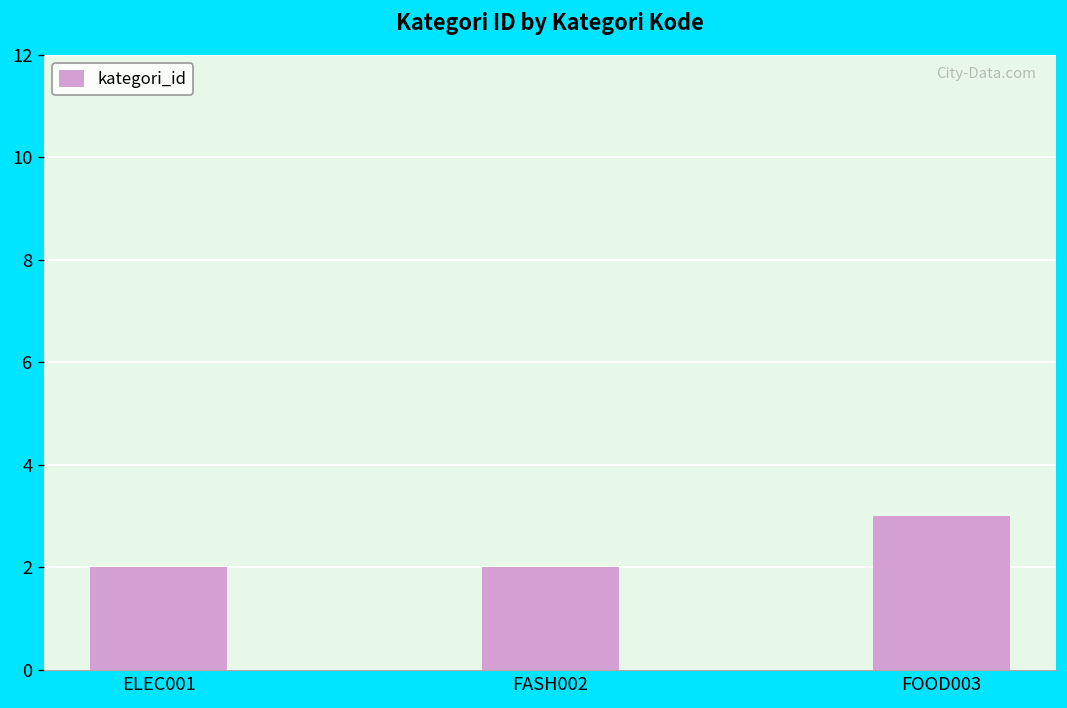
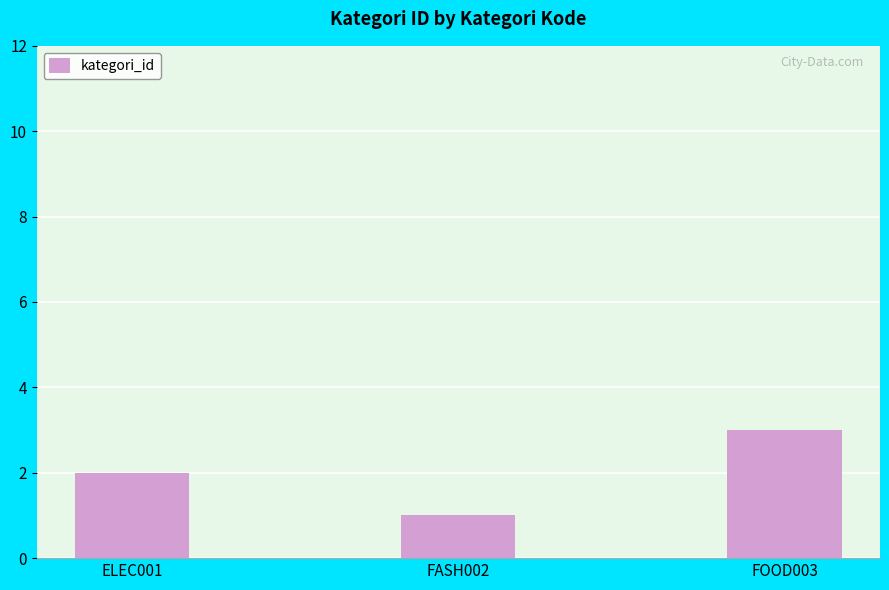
FASH002: 2 -> 1
